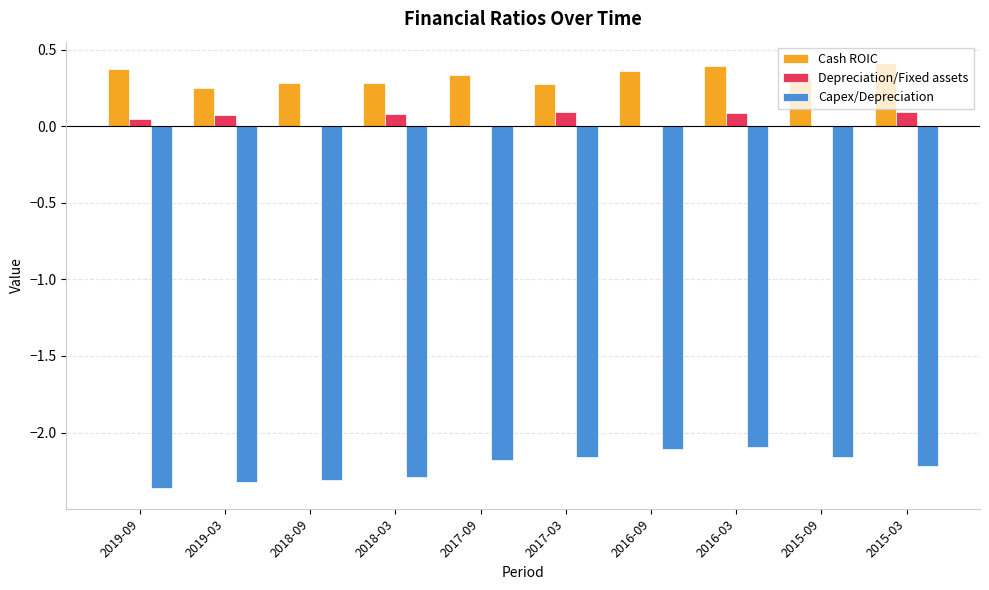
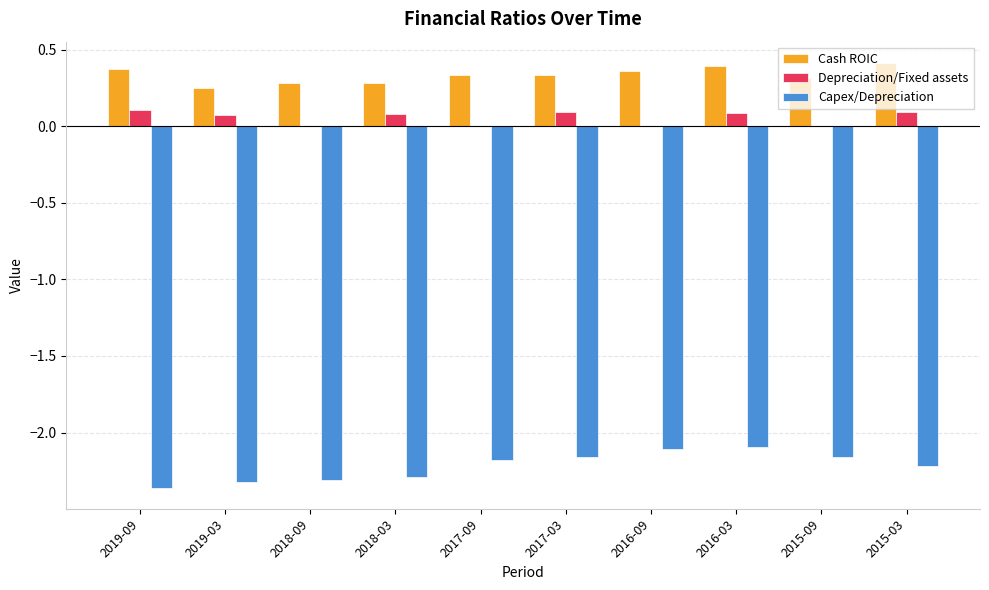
Depreciation/Fixed assets, 2019-09: 0.05 -> 0.11
Cash ROIC, 2017-03: 0.28 -> 0.33
